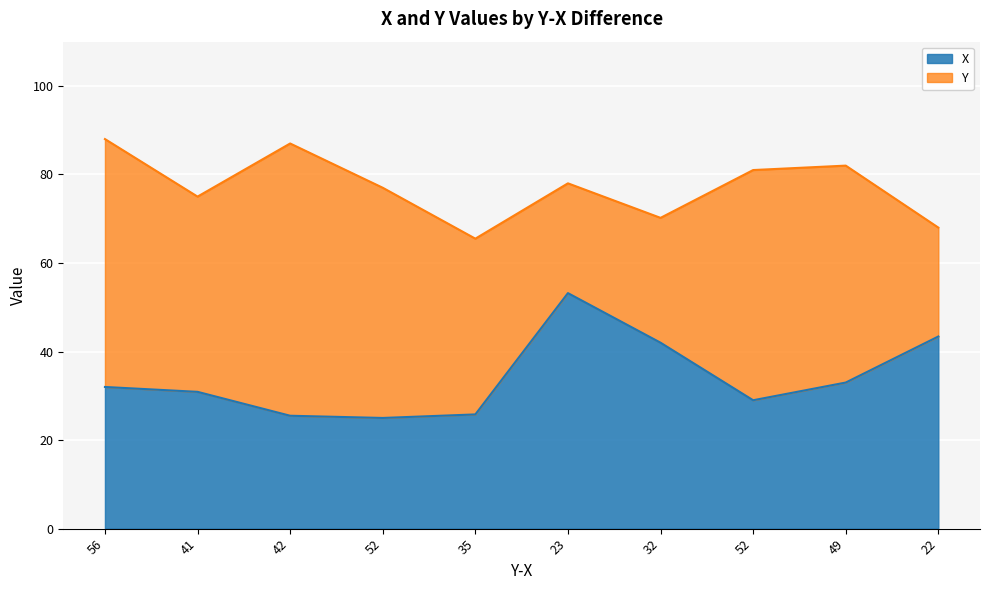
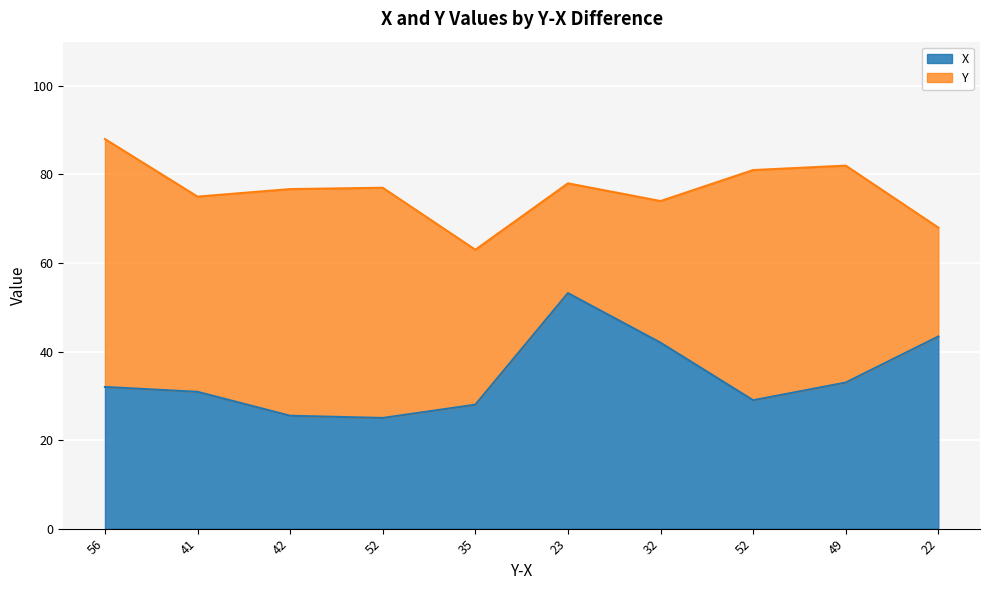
Y, 42: 87 -> 77
X, 35: 26 -> 28
Y, 35: 66 -> 63
Y, 32: 70 -> 74
